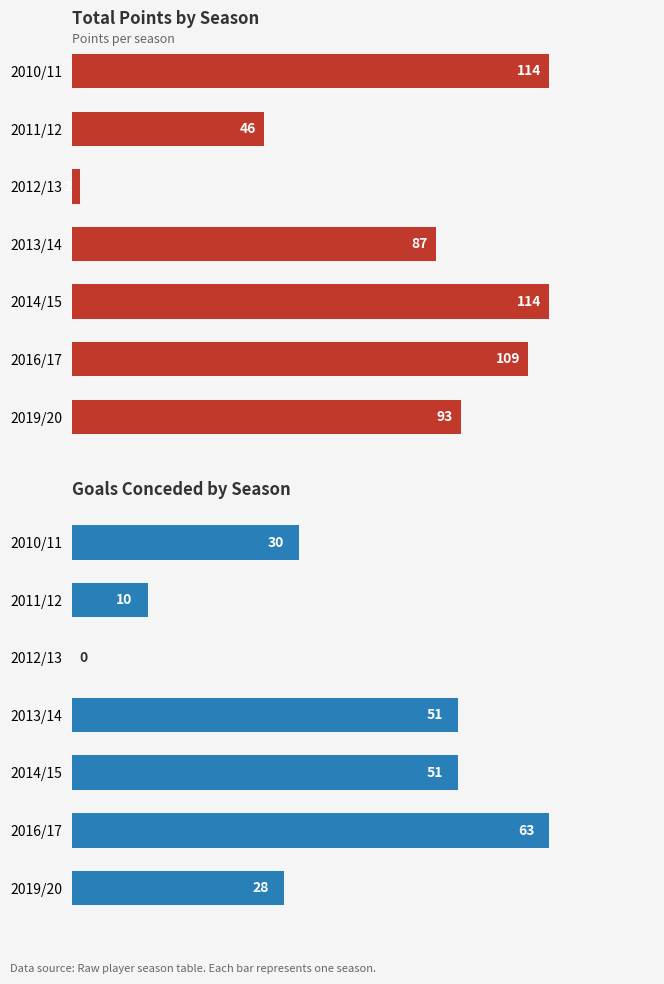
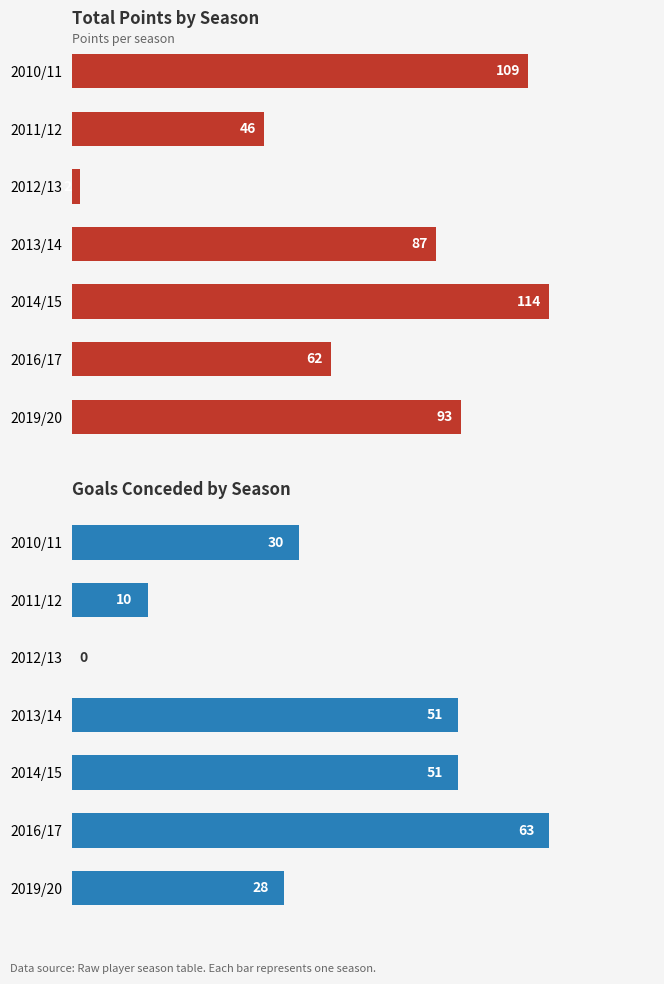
Total Points by Season, 2010/11: 114 -> 109
Total Points by Season, 2016/17: 109 -> 62
